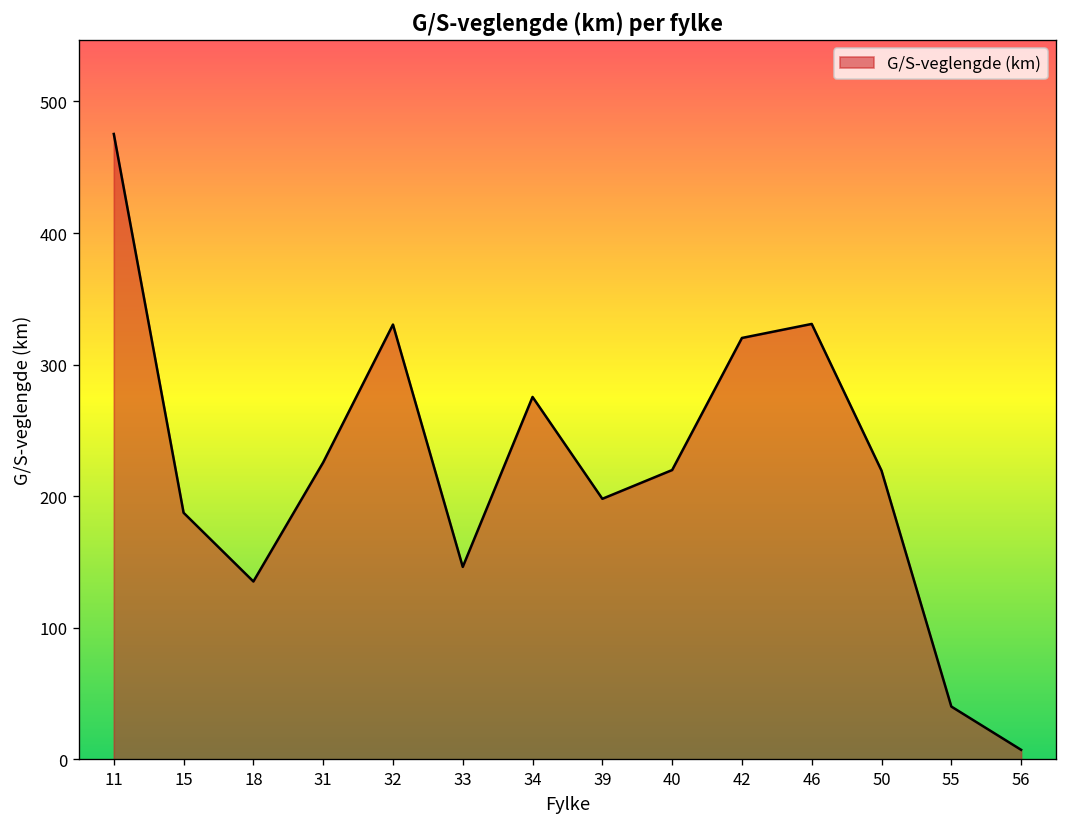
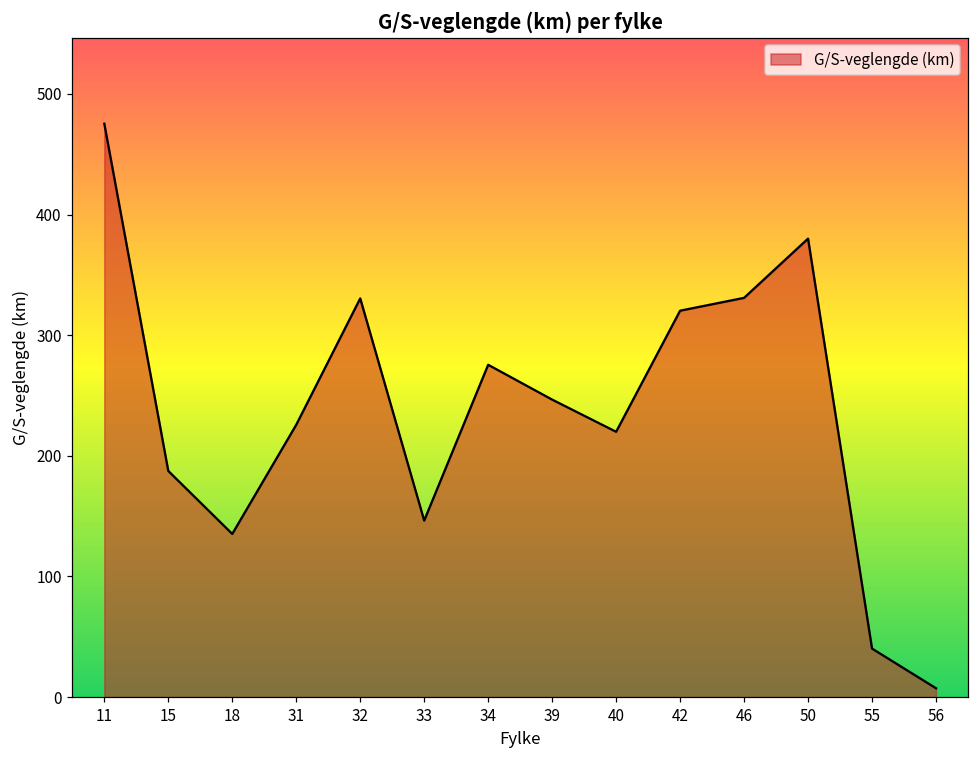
39: 198 -> 247
50: 219 -> 380
